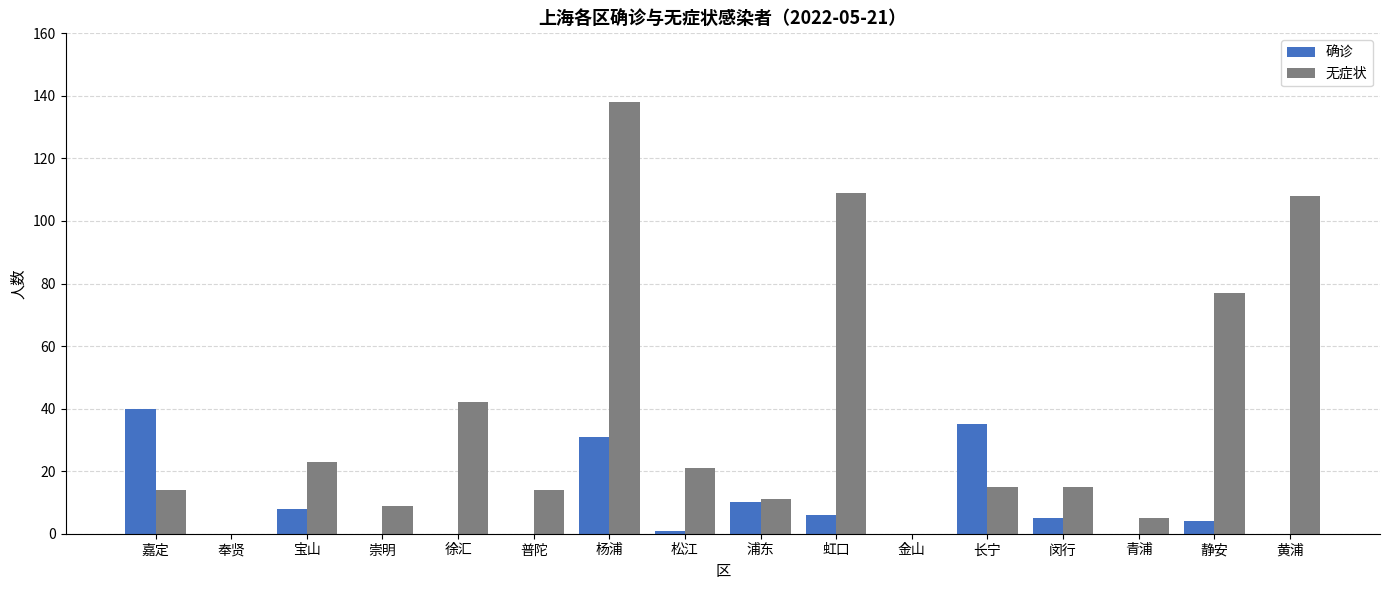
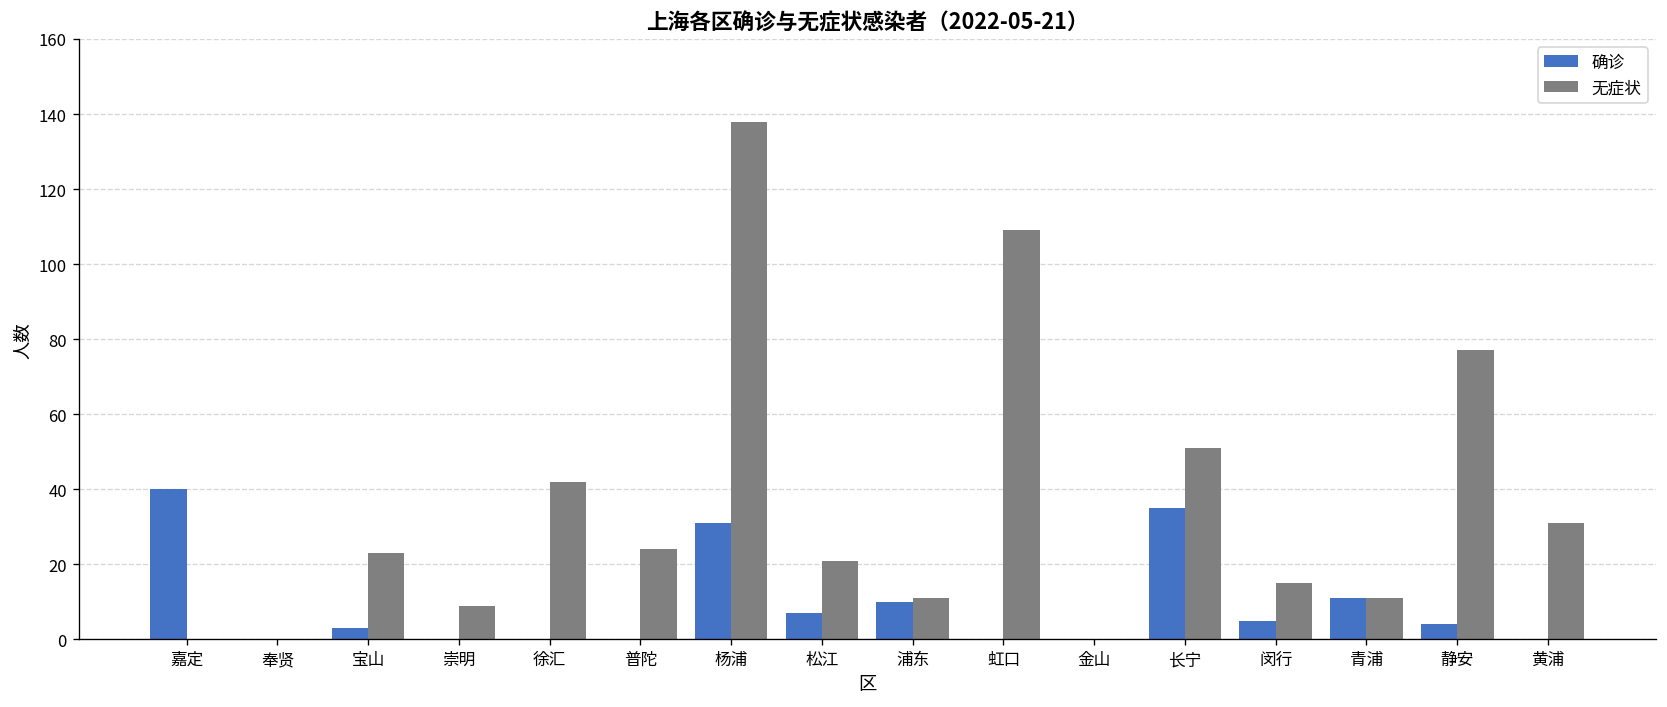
无症状, 嘉定: 14 -> 0
确诊, 宝山: 8 -> 3
无症状, 普陀: 14 -> 24
确诊, 松江: 1 -> 7
确诊, 虹口: 6 -> 0
无症状, 长宁: 15 -> 51
确诊, 青浦: 0 -> 11
无症状, 青浦: 5 -> 11
无症状, 黄浦: 108 -> 31
